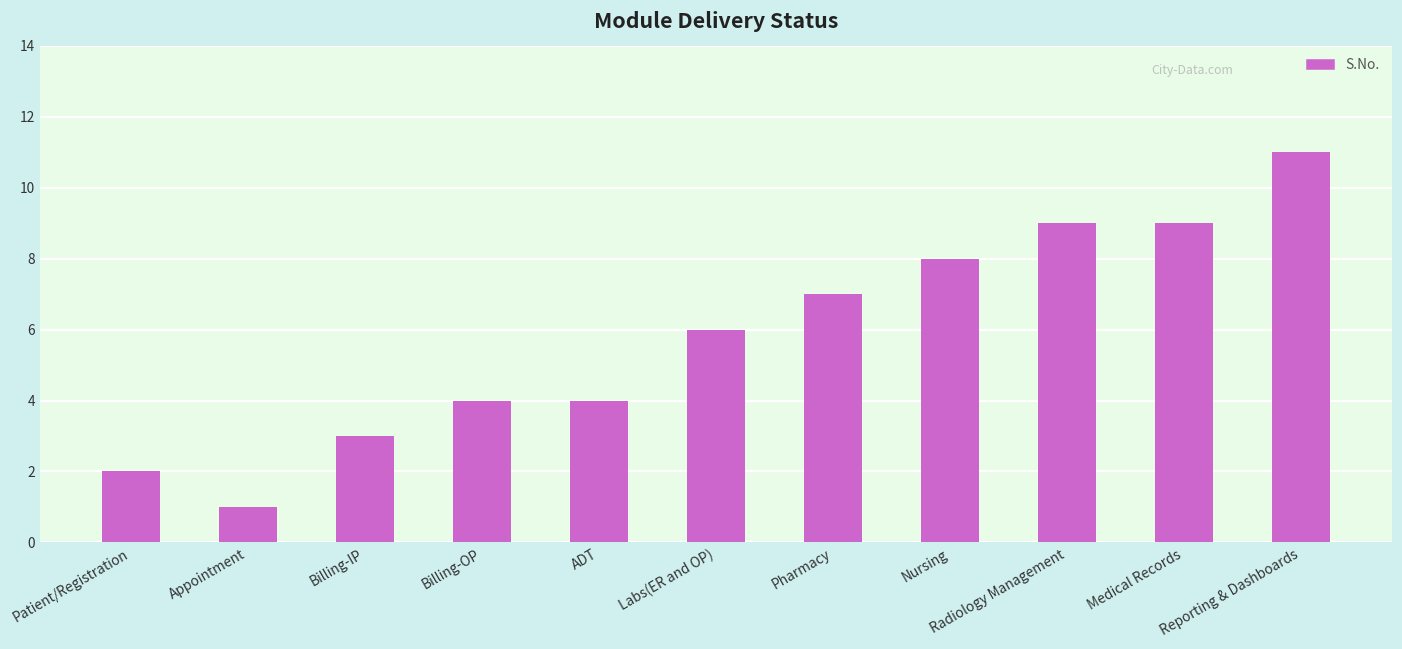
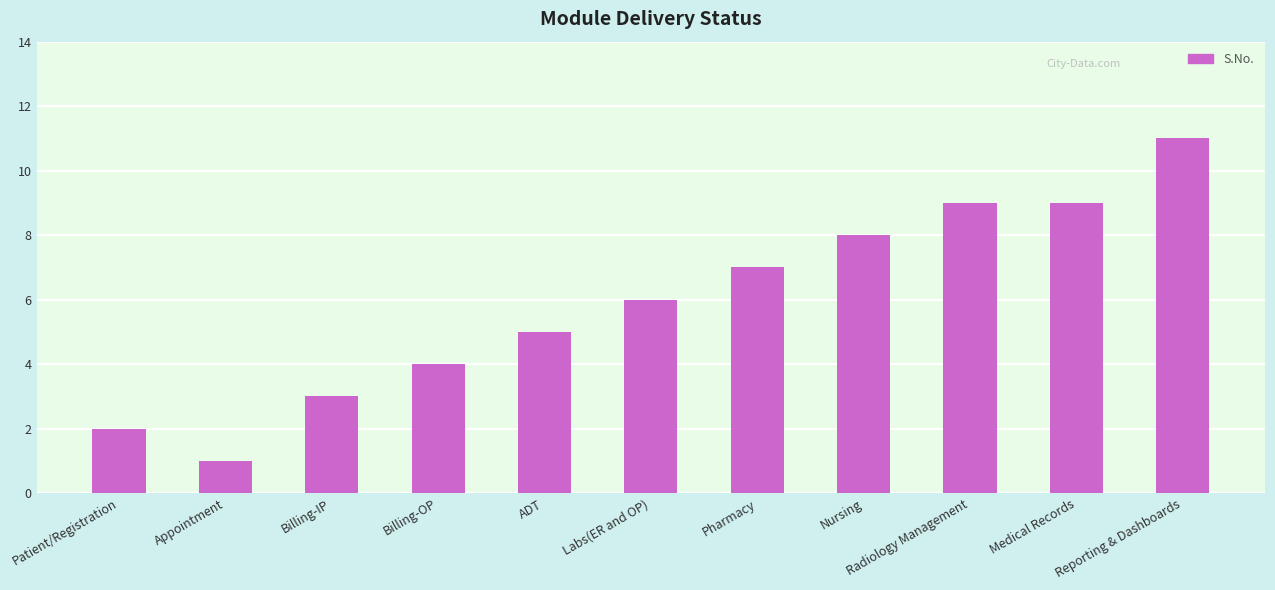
ADT: 4 -> 5
